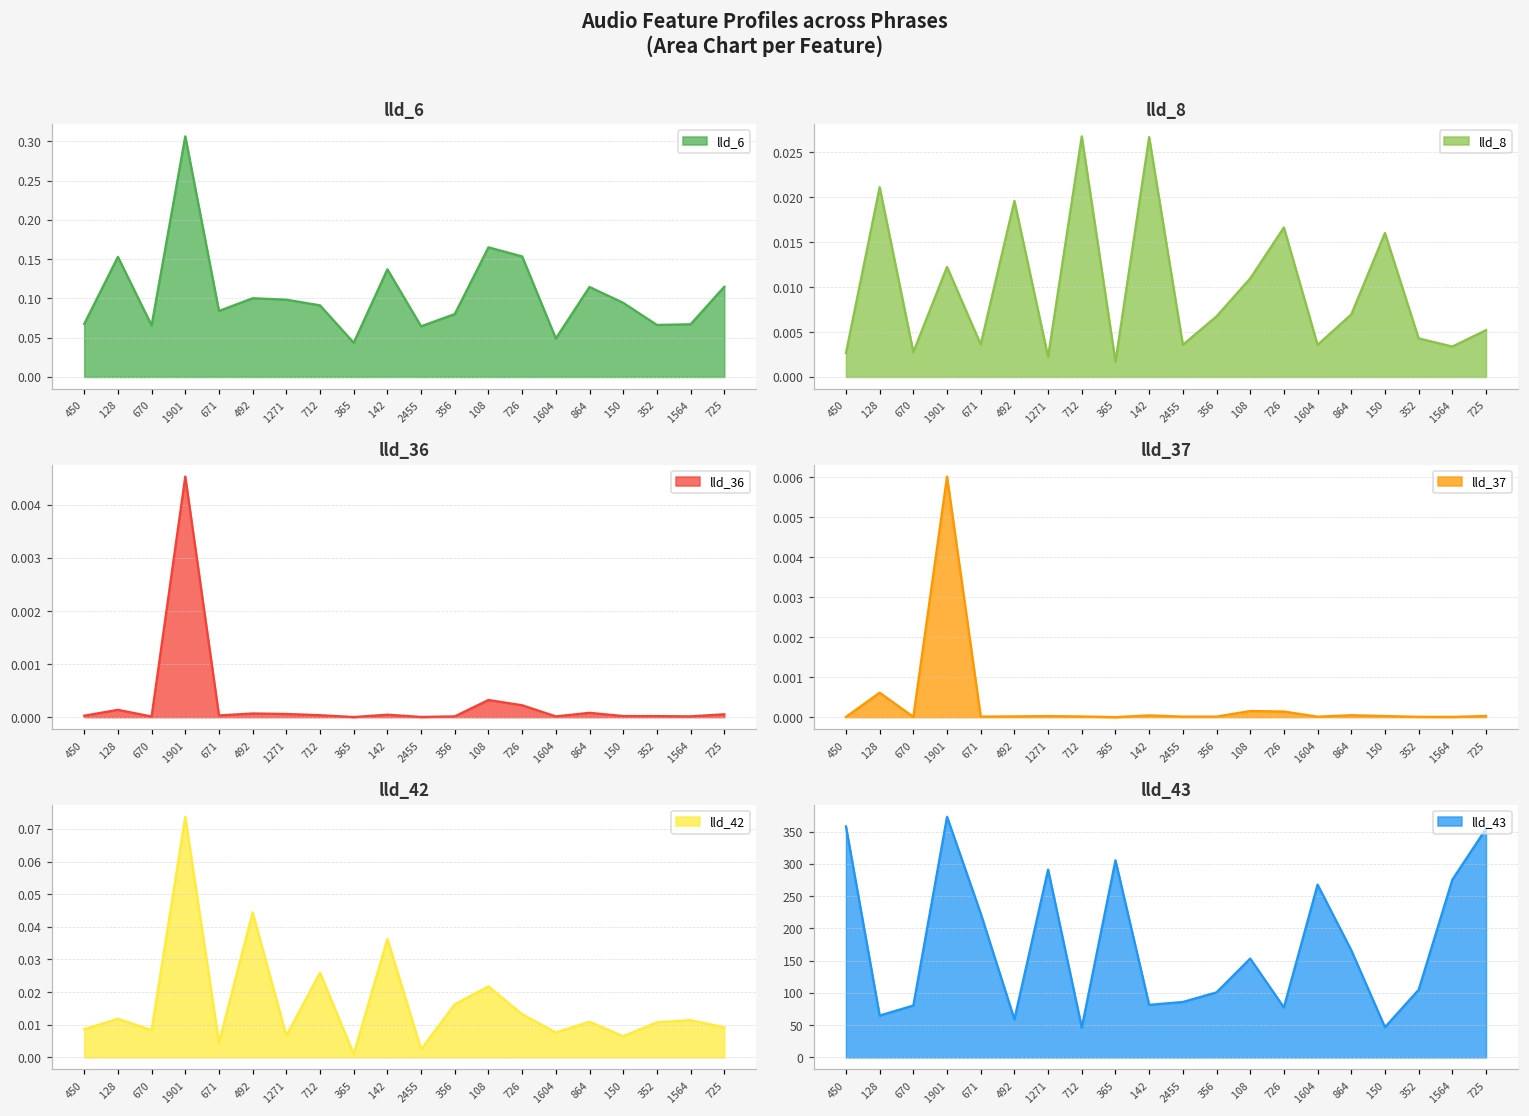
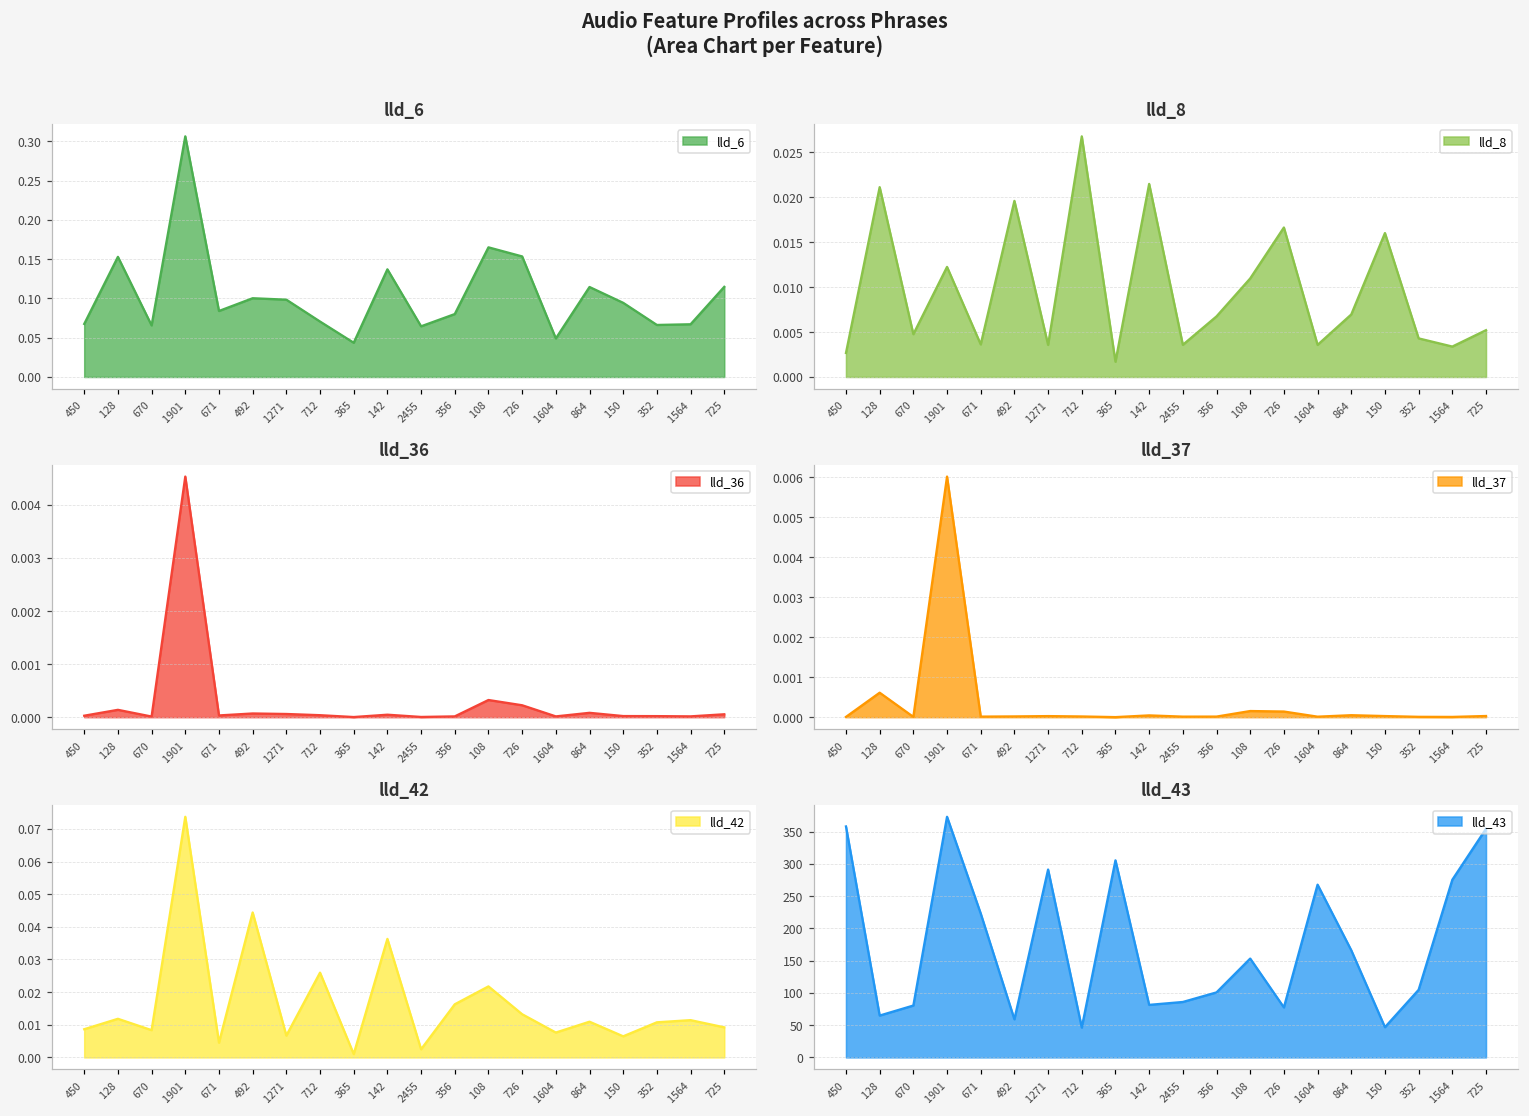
lld_6, 712: 0.09 -> 0.07
lld_8, 670: 0.003 -> 0.005
lld_8, 1271: 0.002 -> 0.004
lld_8, 142: 0.027 -> 0.021
